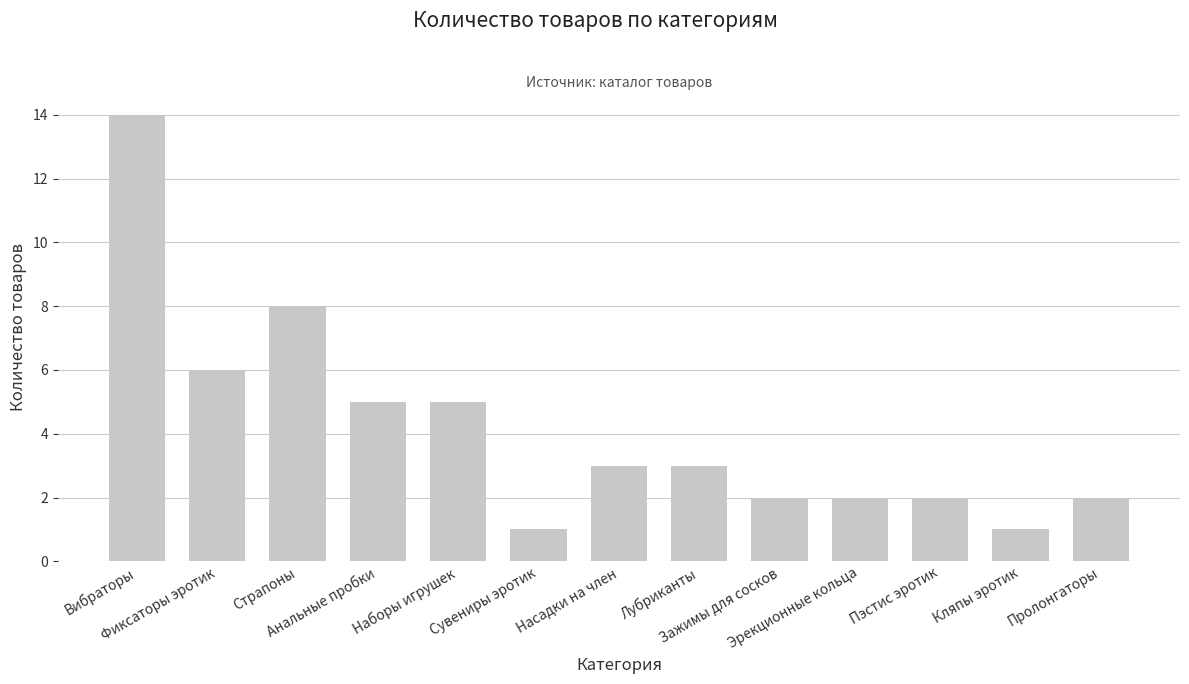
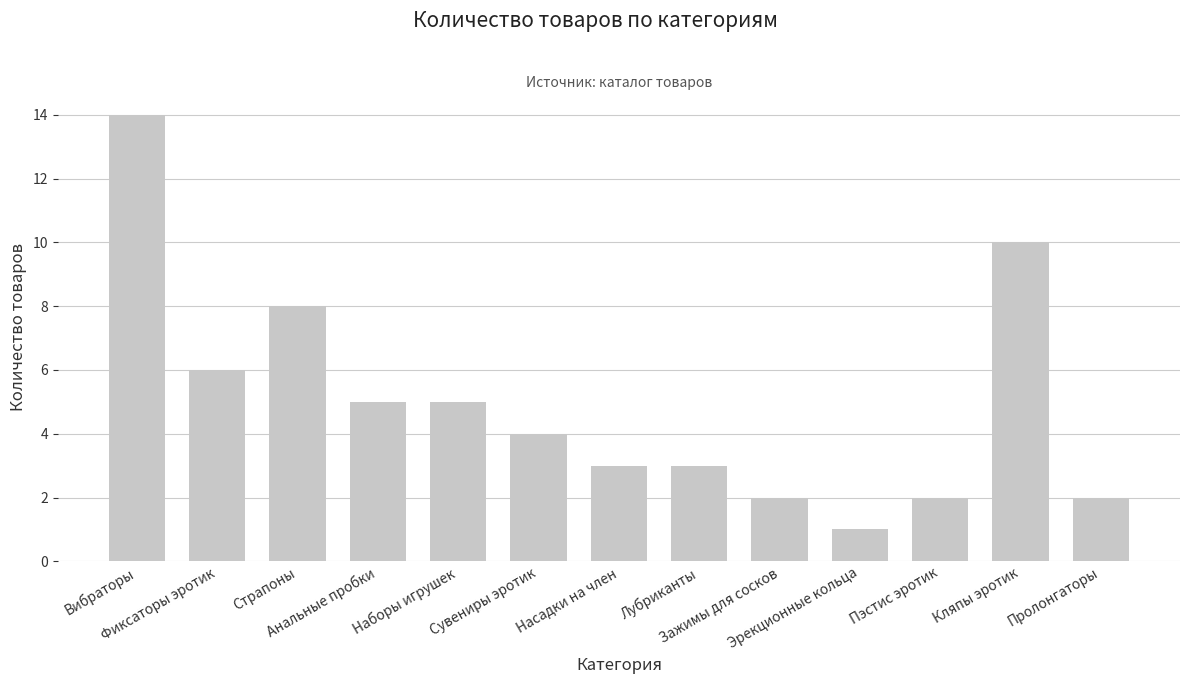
Сувениры эротик: 1 -> 4
Эрекционные кольца: 2 -> 1
Кляпы эротик: 1 -> 10
